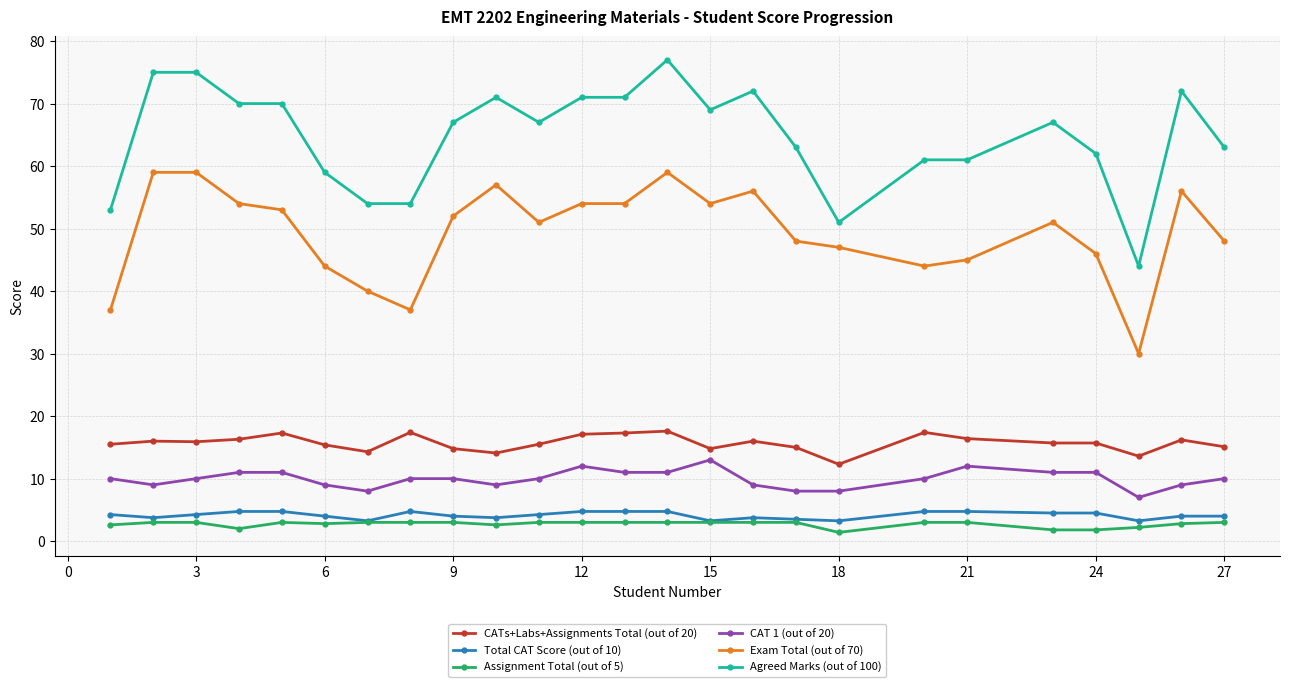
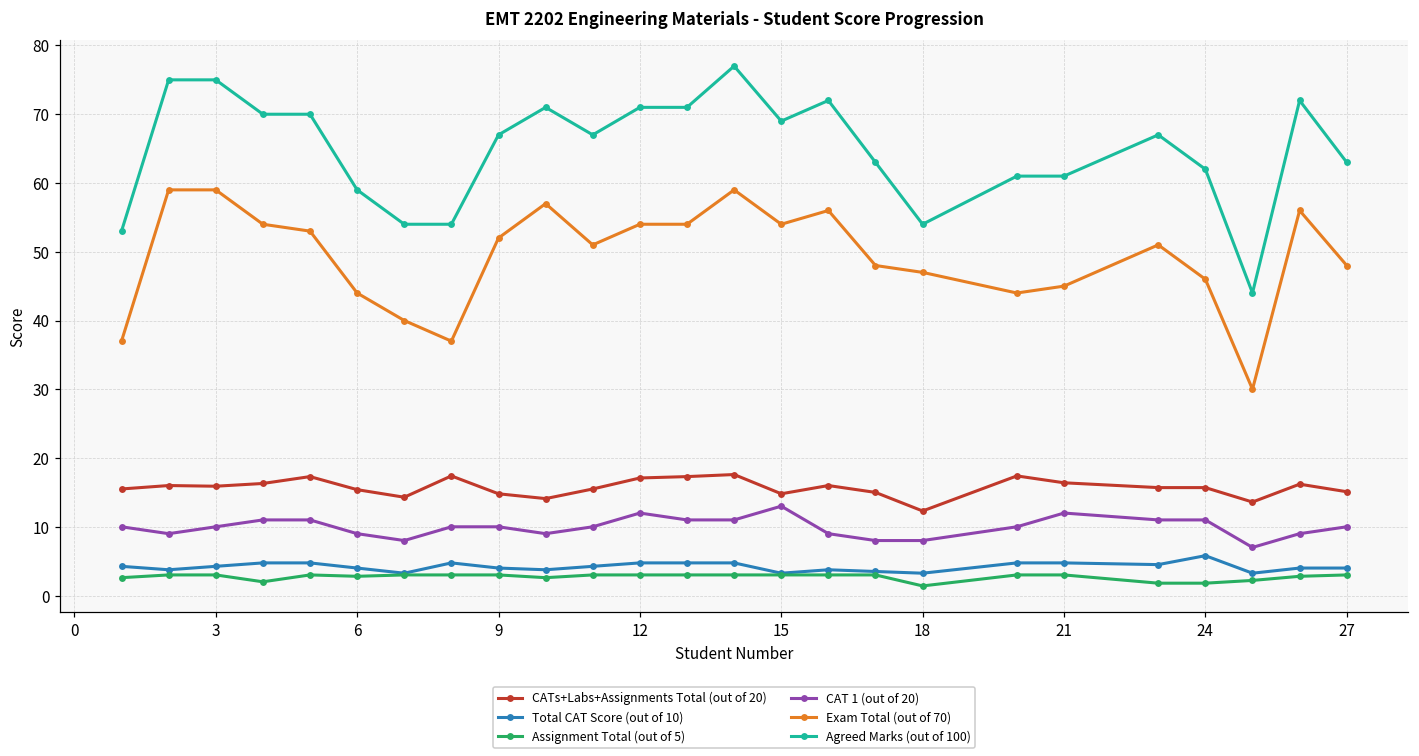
Agreed Marks (out of 100), 18: 51 -> 54
Total CAT Score (out of 10), 24: 5 -> 6
